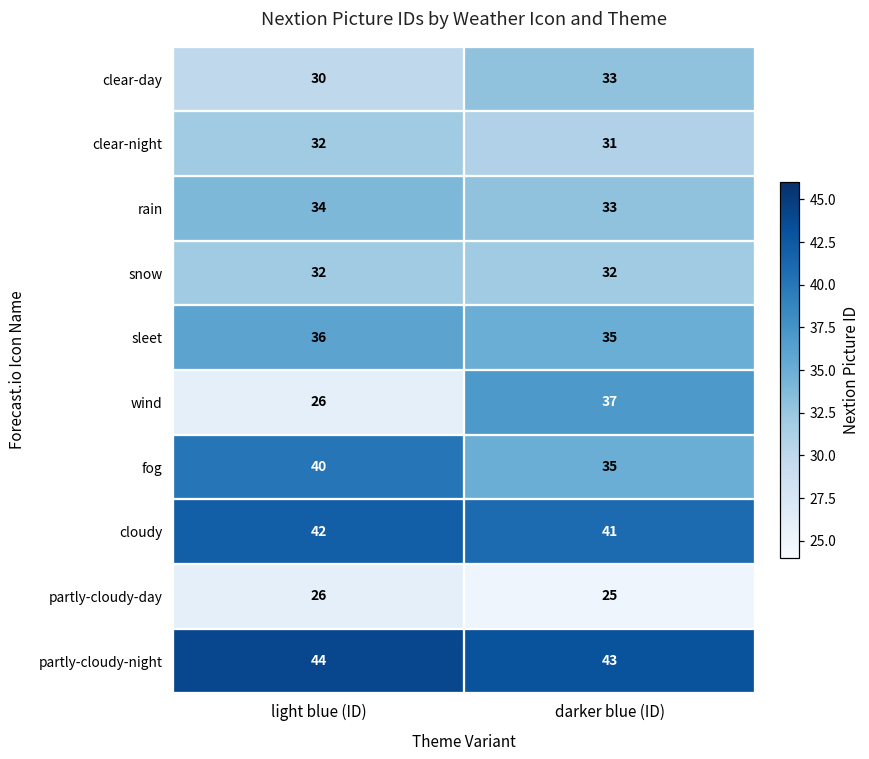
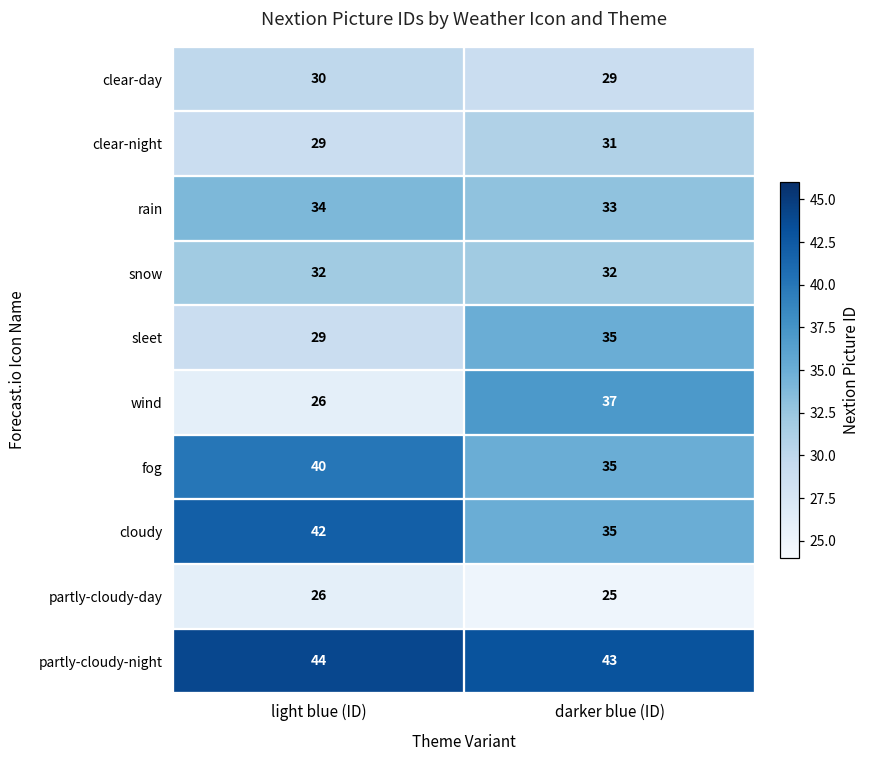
clear-day, darker blue (ID): 33 -> 29
clear-night, light blue (ID): 32 -> 29
sleet, light blue (ID): 36 -> 29
cloudy, darker blue (ID): 41 -> 35
